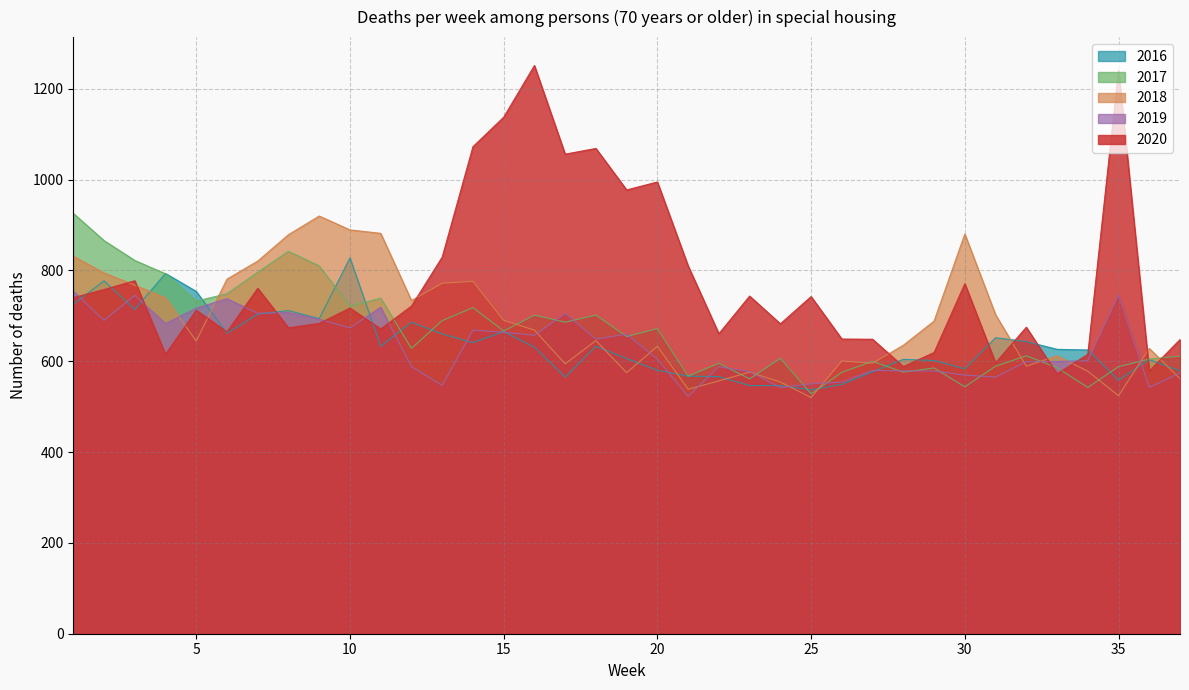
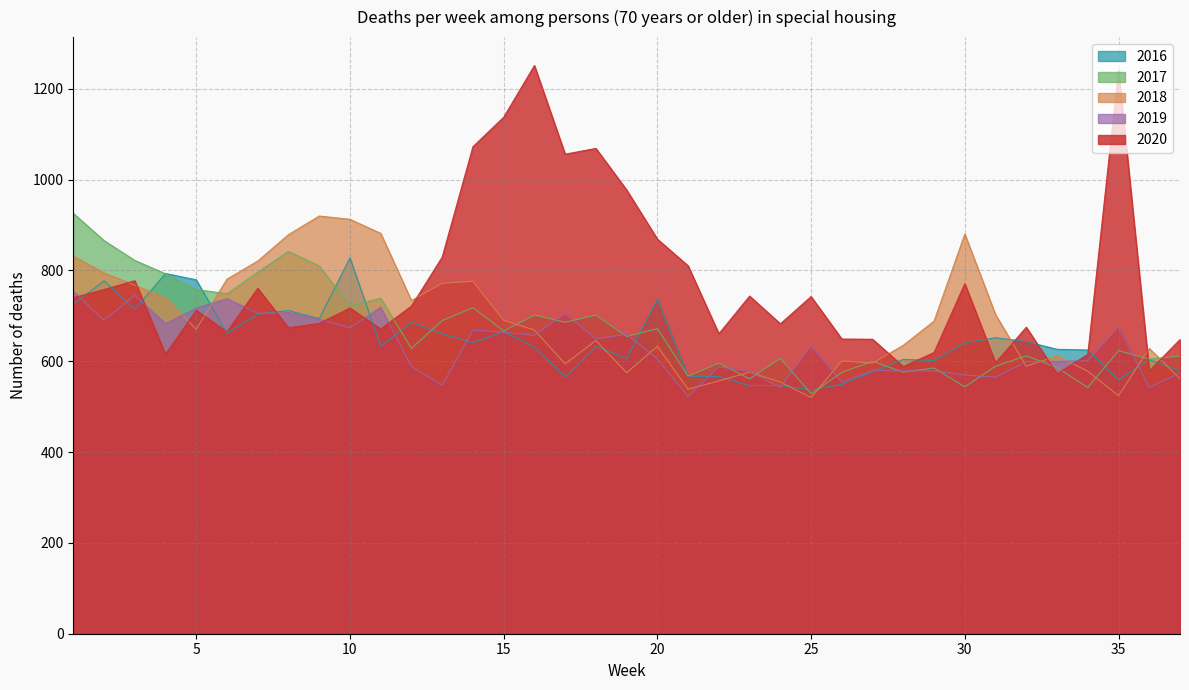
2016, 5: 750 -> 780
2017, 5: 730 -> 760
2018, 5: 640 -> 670
2018, 10: 890 -> 910
2016, 20: 580 -> 740
2020, 20: 990 -> 870
2019, 25: 550 -> 630
2016, 30: 580 -> 640
2017, 35: 590 -> 620
2019, 35: 750 -> 680
